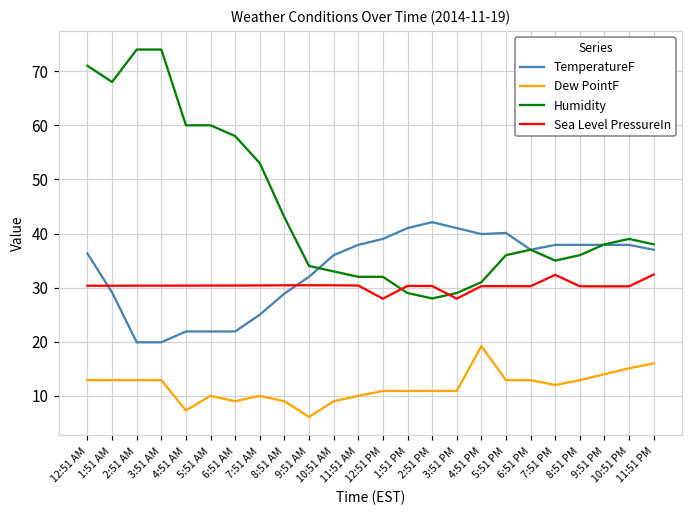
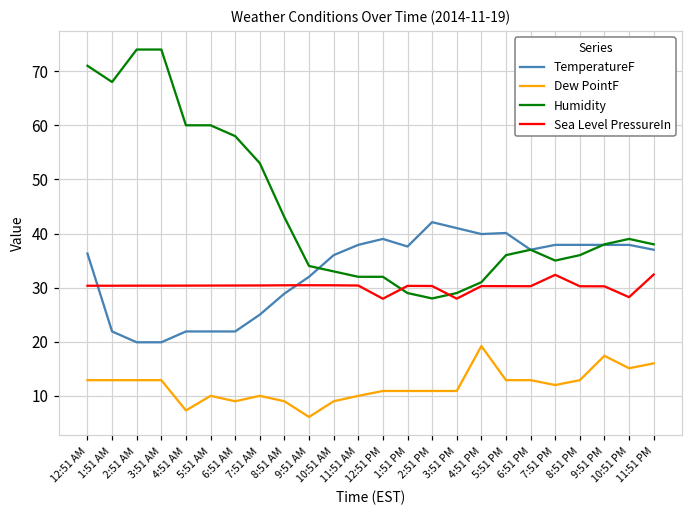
TemperatureF, 1:51 AM: 29 -> 22
TemperatureF, 1:51 PM: 41 -> 38
Dew PointF, 9:51 PM: 14 -> 17
Sea Level PressureIn, 10:51 PM: 30 -> 28
